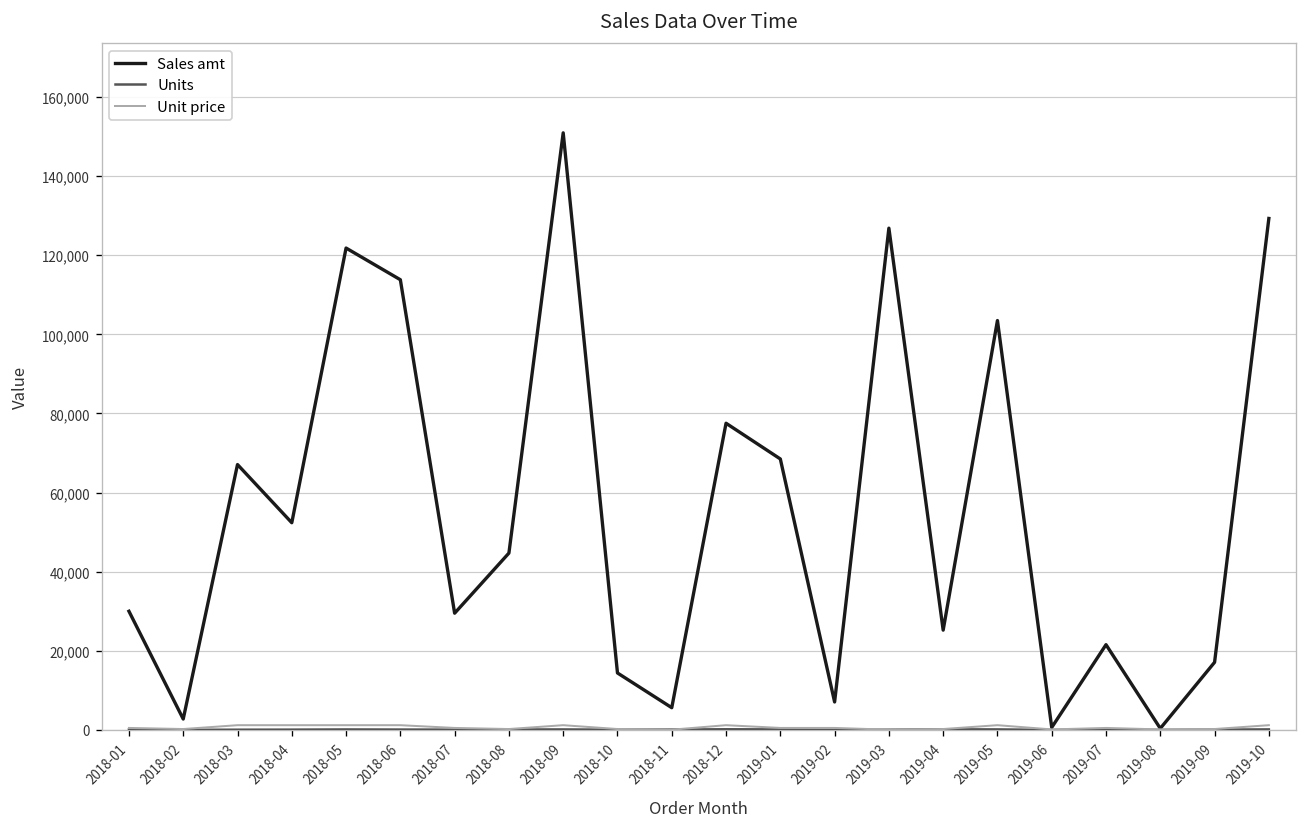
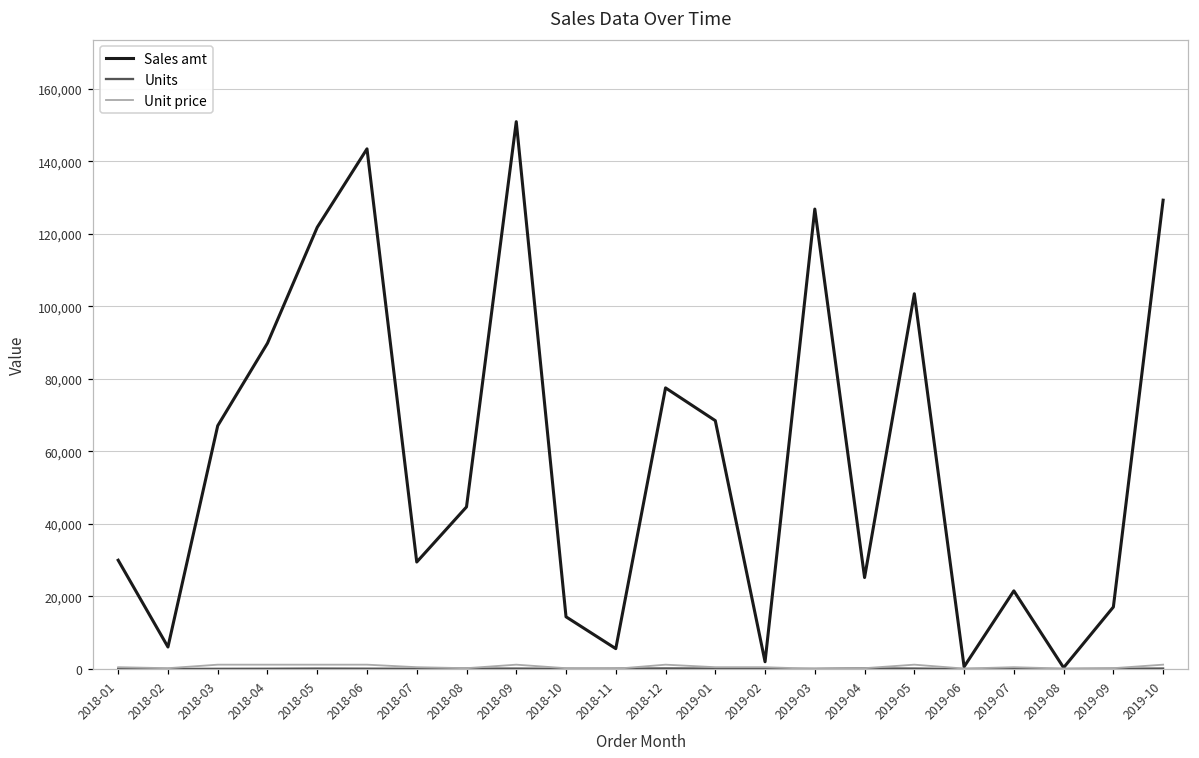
Sales amt, 2018-02: 3,000 -> 6,000
Sales amt, 2018-04: 52,000 -> 90,000
Sales amt, 2018-06: 114,000 -> 143,000
Sales amt, 2019-02: 7,000 -> 2,000
